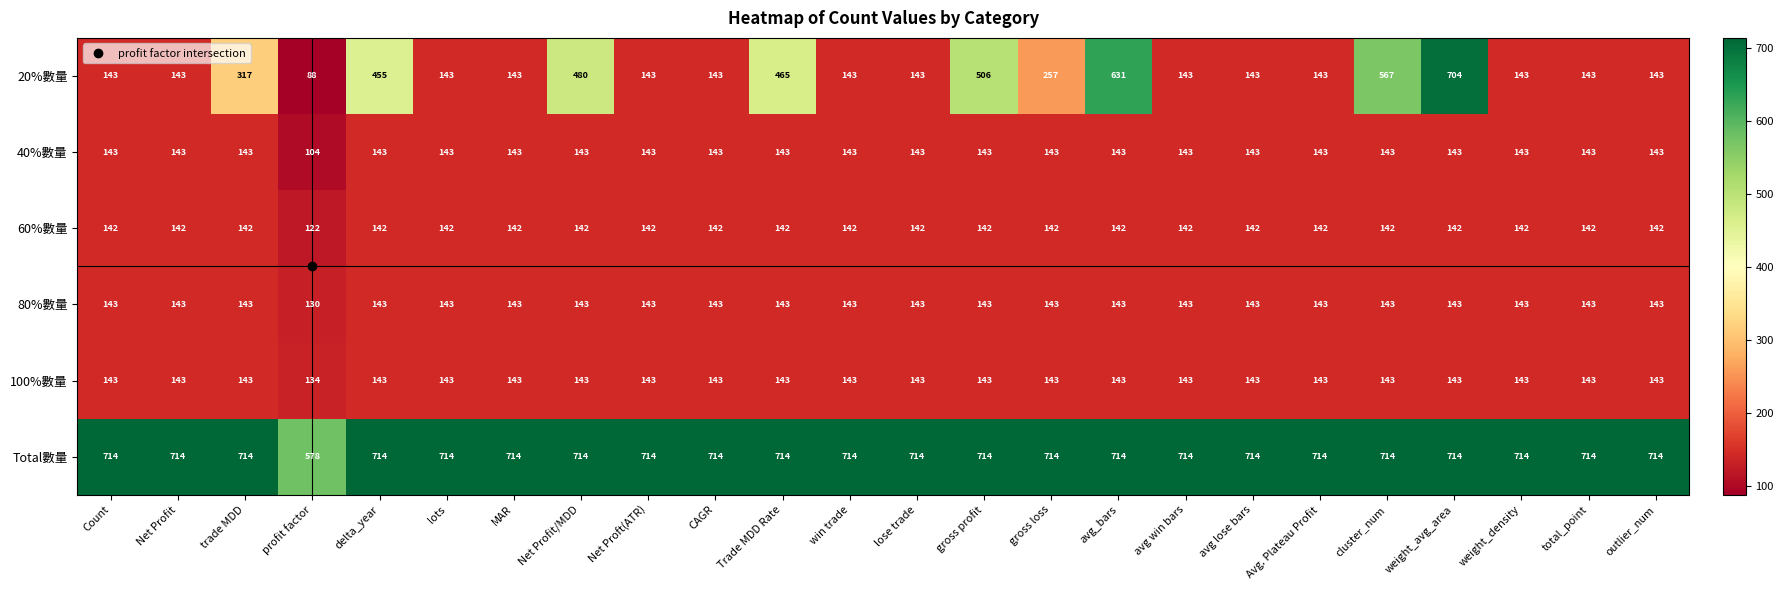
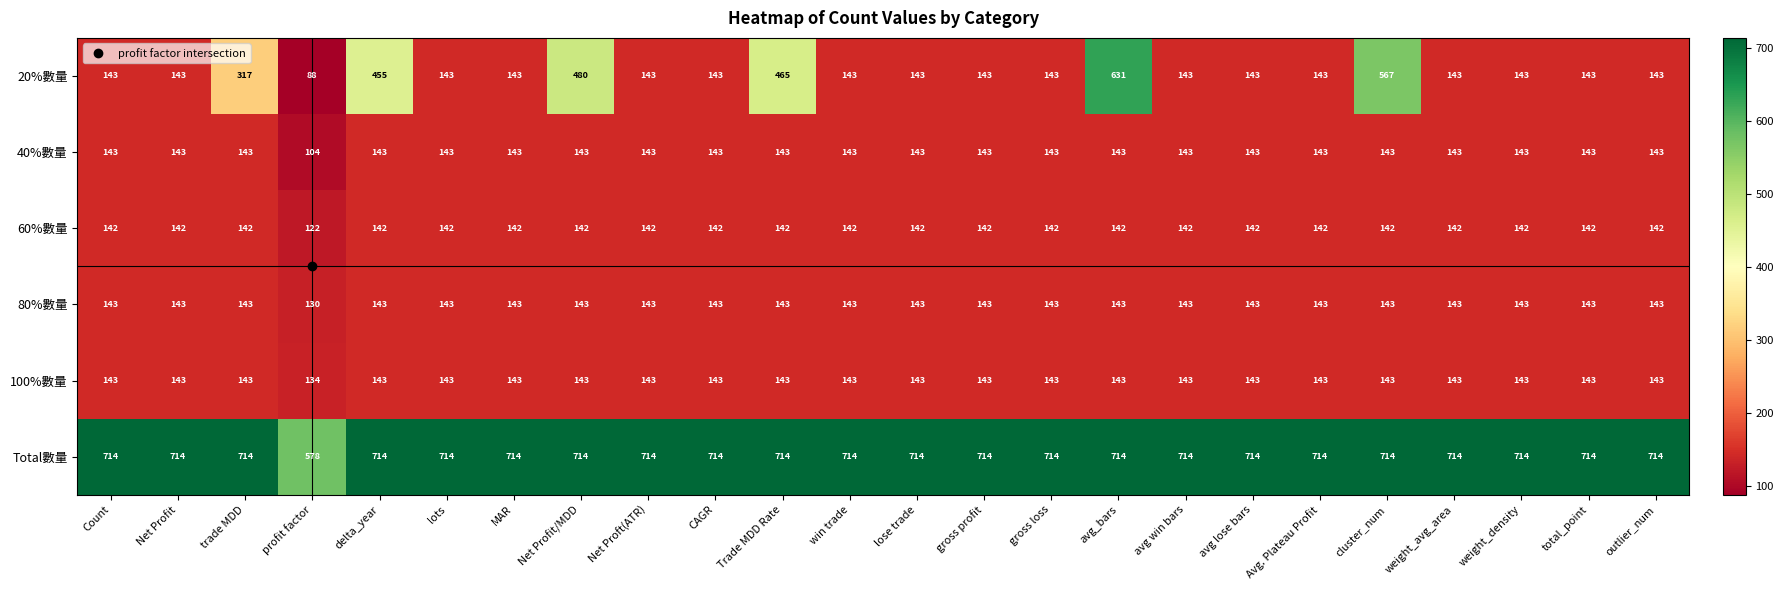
20%數量, gross profit: 506 -> 143
20%數量, gross loss: 257 -> 143
20%數量, weight_avg_area: 704 -> 143
